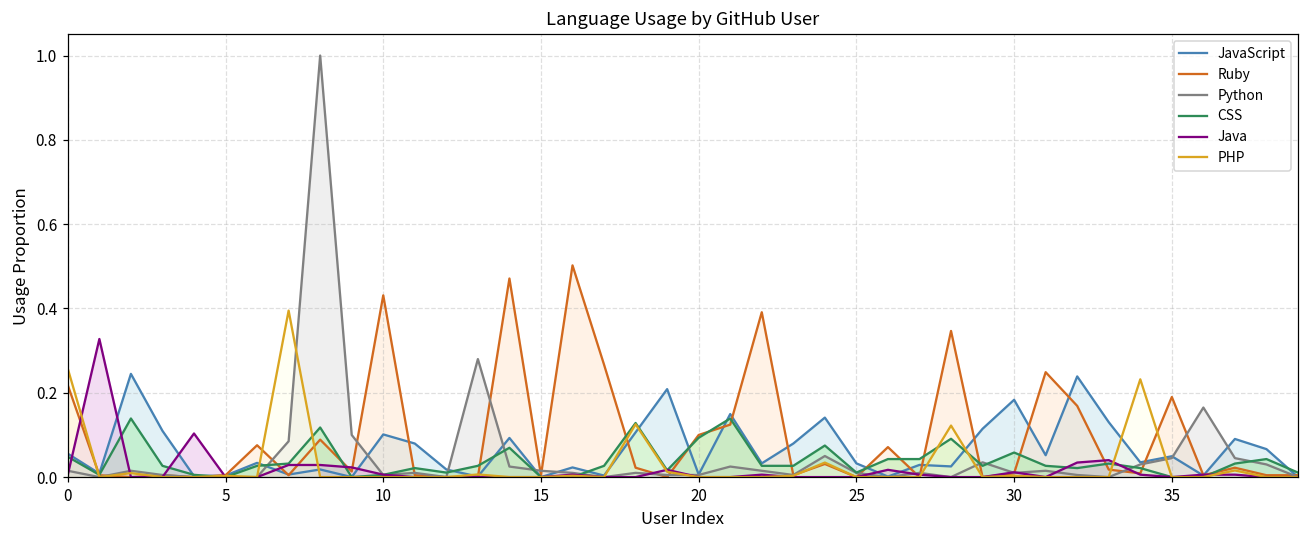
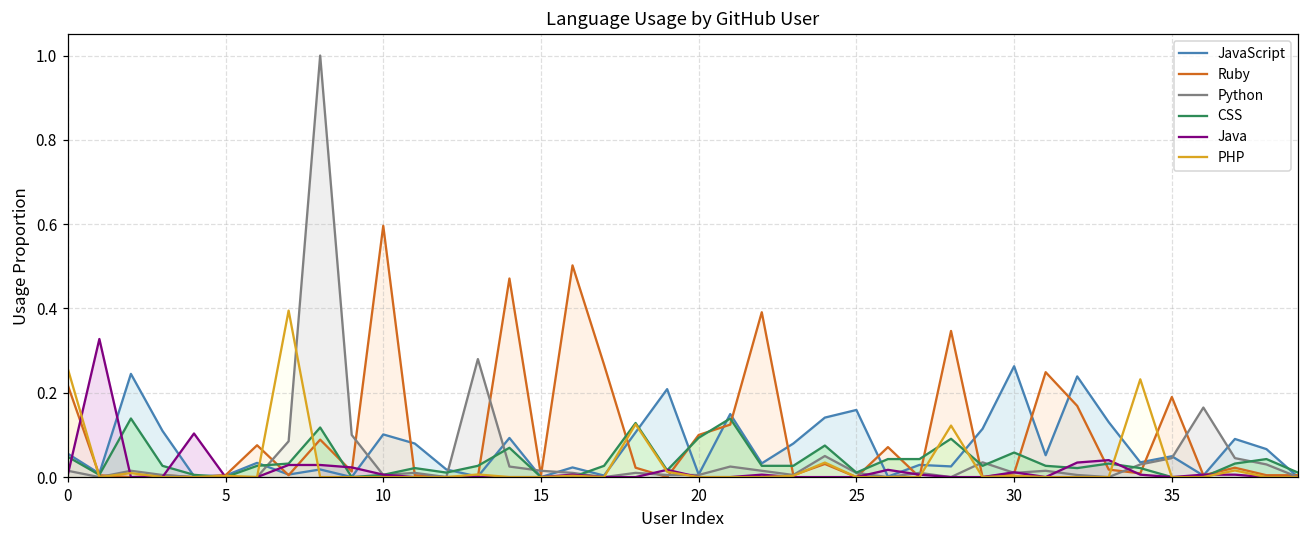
Ruby, 10: 0.43 -> 0.60
JavaScript, 25: 0.03 -> 0.16
JavaScript, 30: 0.18 -> 0.26
